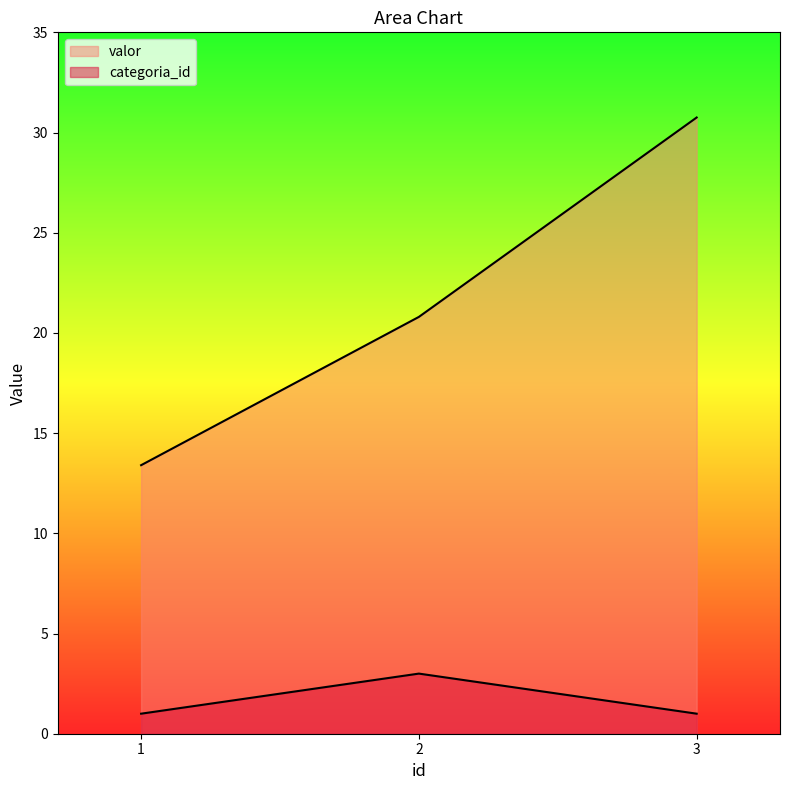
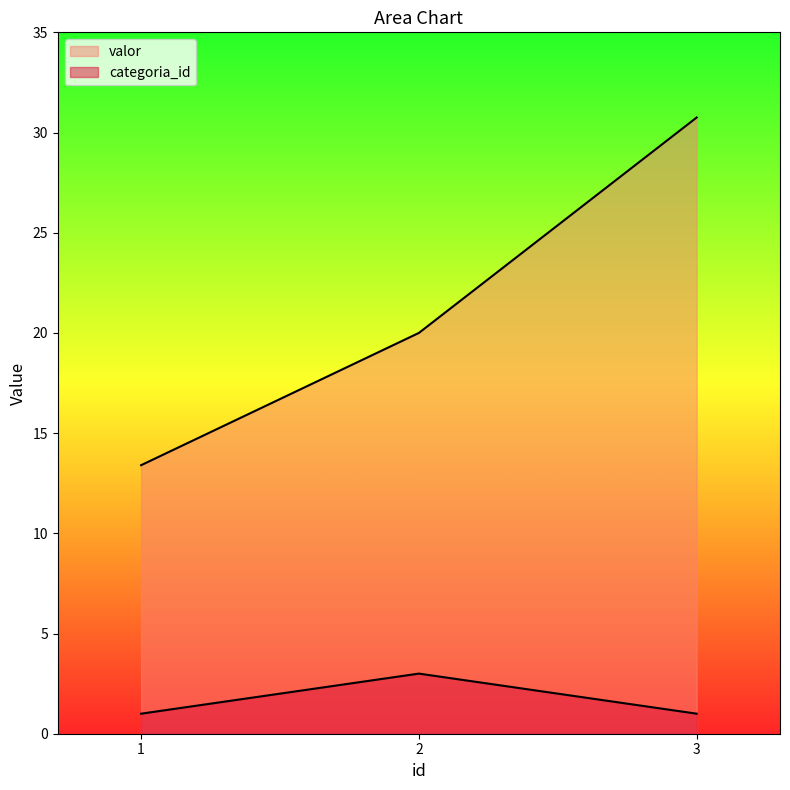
valor, 2: 20.8 -> 20.0
